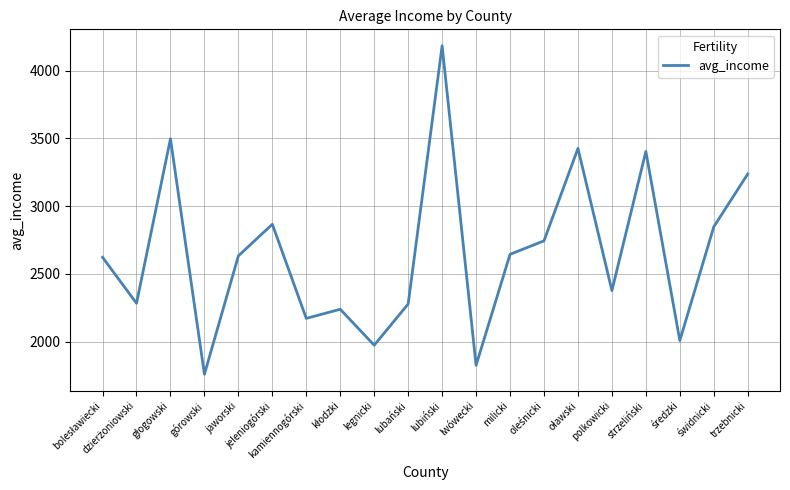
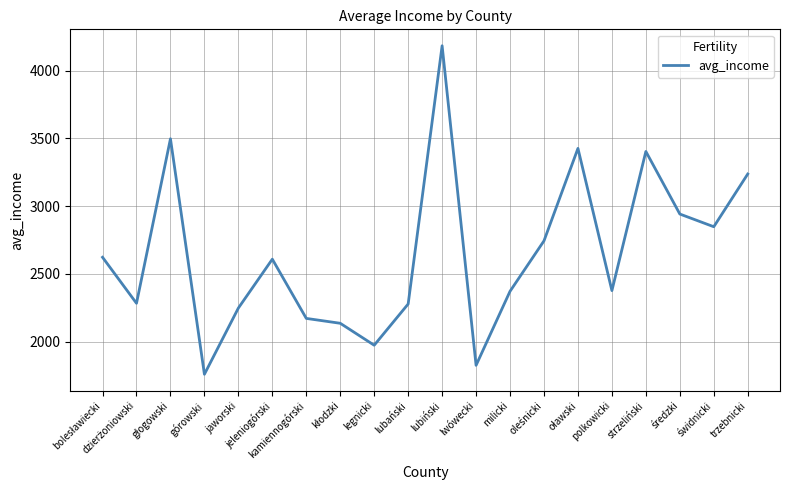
jaworski: 2630 -> 2250
jeleniogórski: 2870 -> 2610
kłodzki: 2240 -> 2140
milicki: 2640 -> 2370
średzki: 2010 -> 2940
